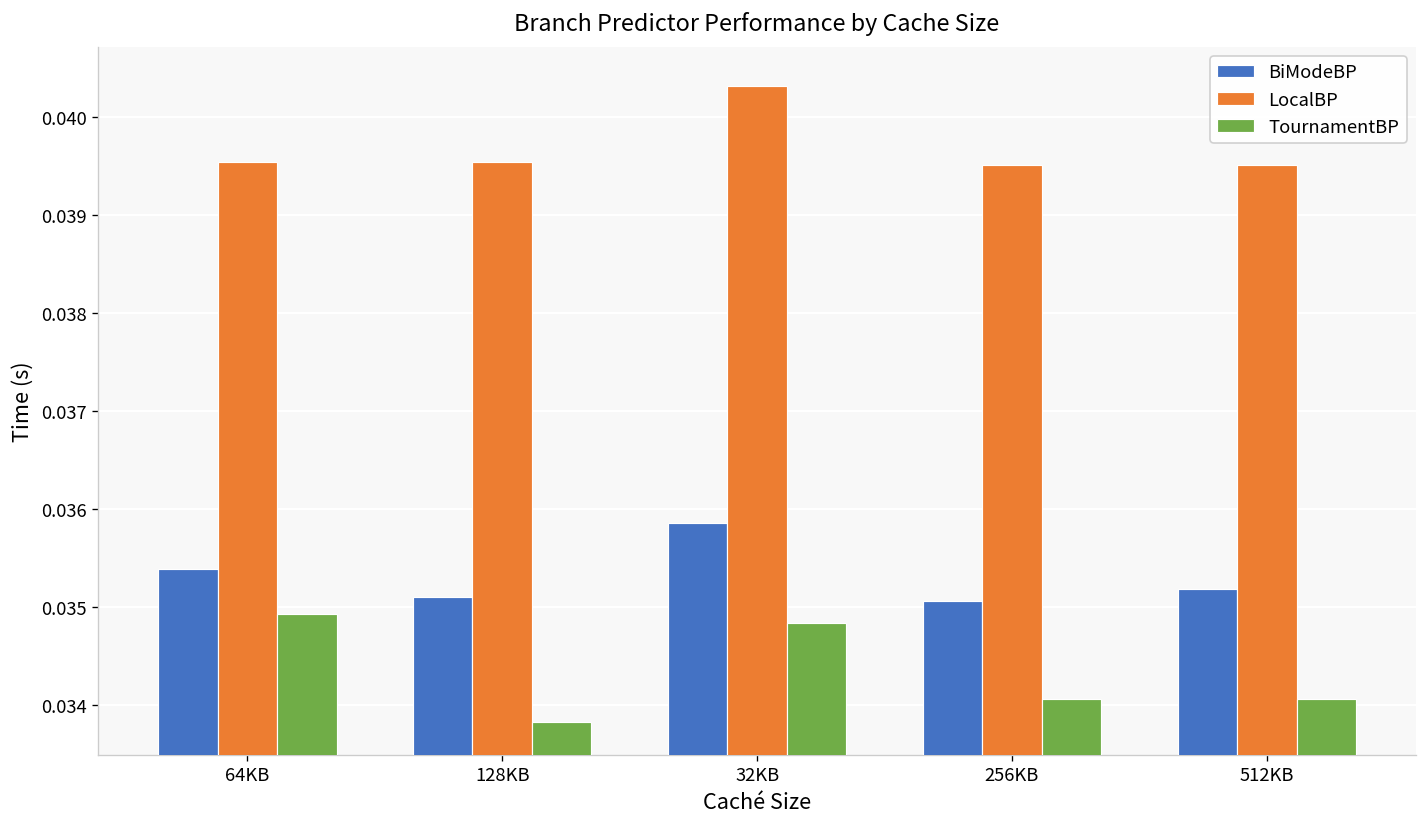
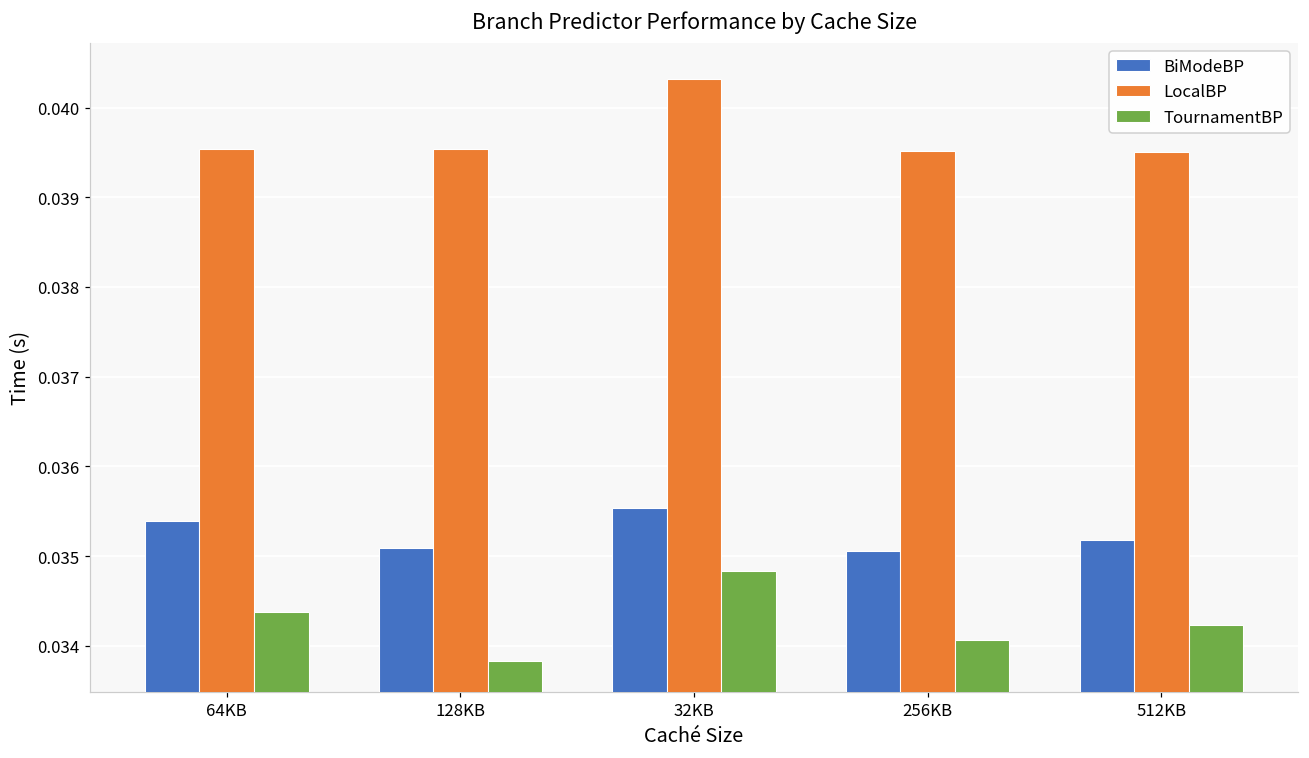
TournamentBP, 64KB: 0.0349 -> 0.0344
BiModeBP, 32KB: 0.0359 -> 0.0355
TournamentBP, 512KB: 0.0341 -> 0.0342
